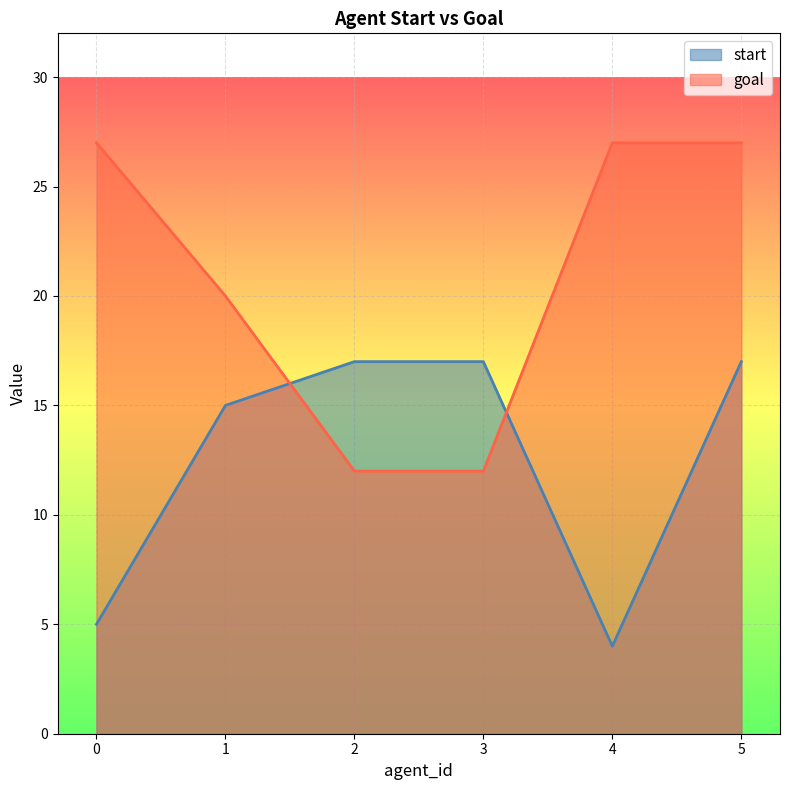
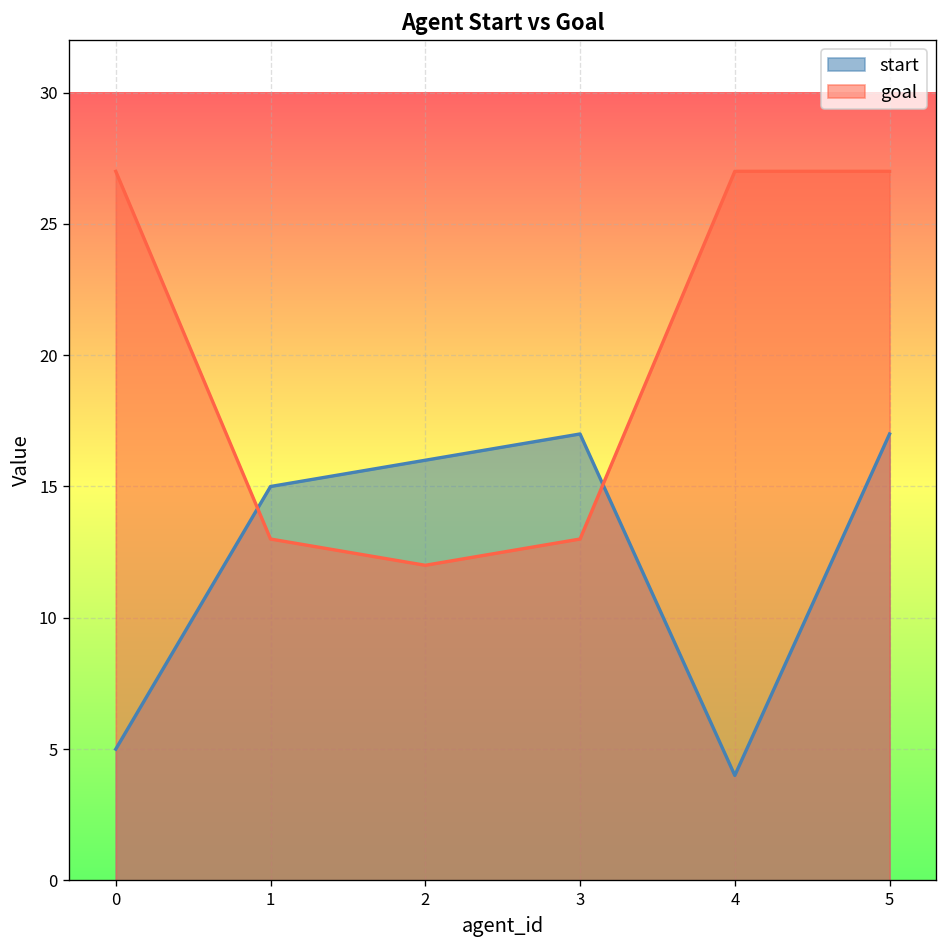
goal, 1: 20 -> 13
start, 2: 17 -> 16
goal, 3: 12 -> 13
